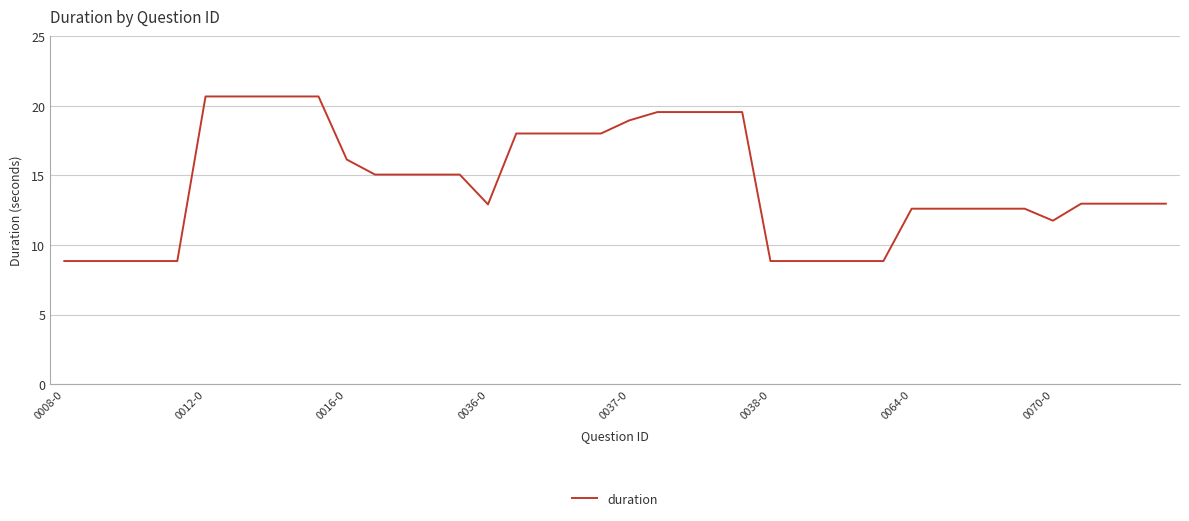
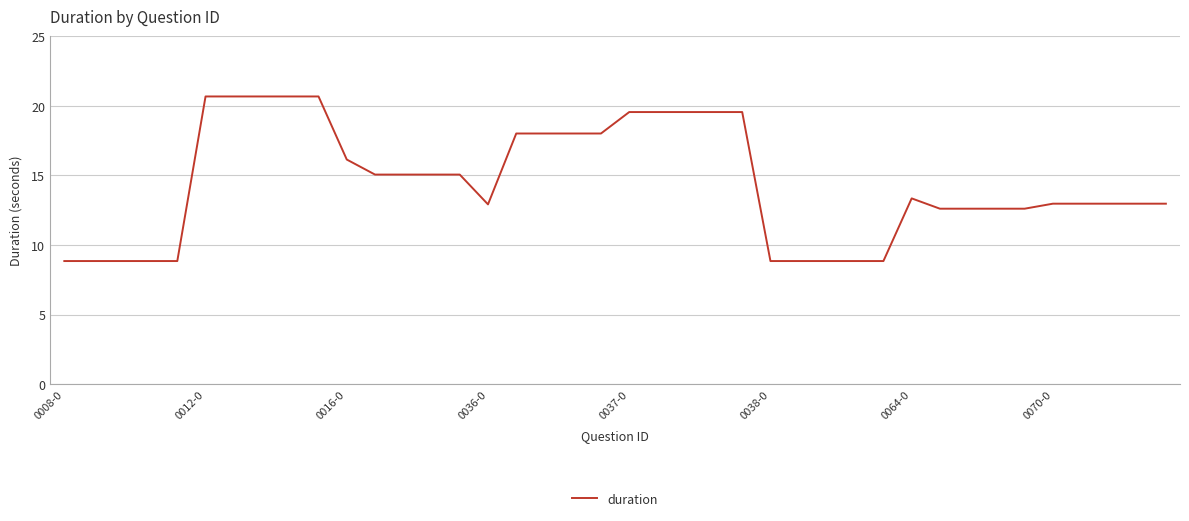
0037-0: 19.0 -> 19.6
0064-0: 12.6 -> 13.4
0070-0: 11.8 -> 13.0
